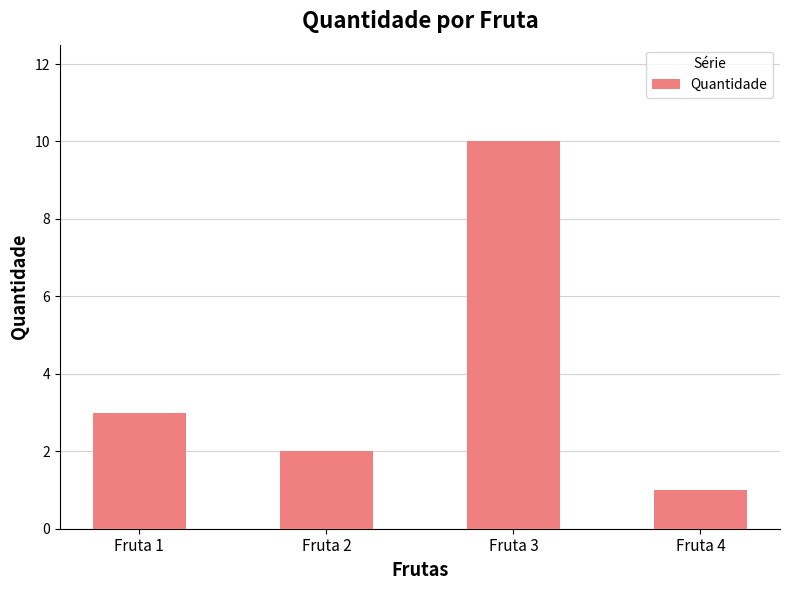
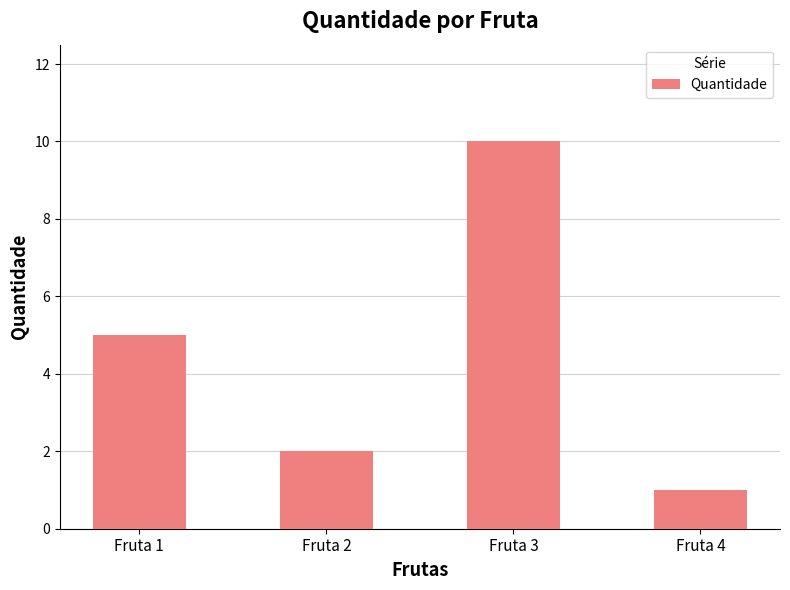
Fruta 1: 3 -> 5
